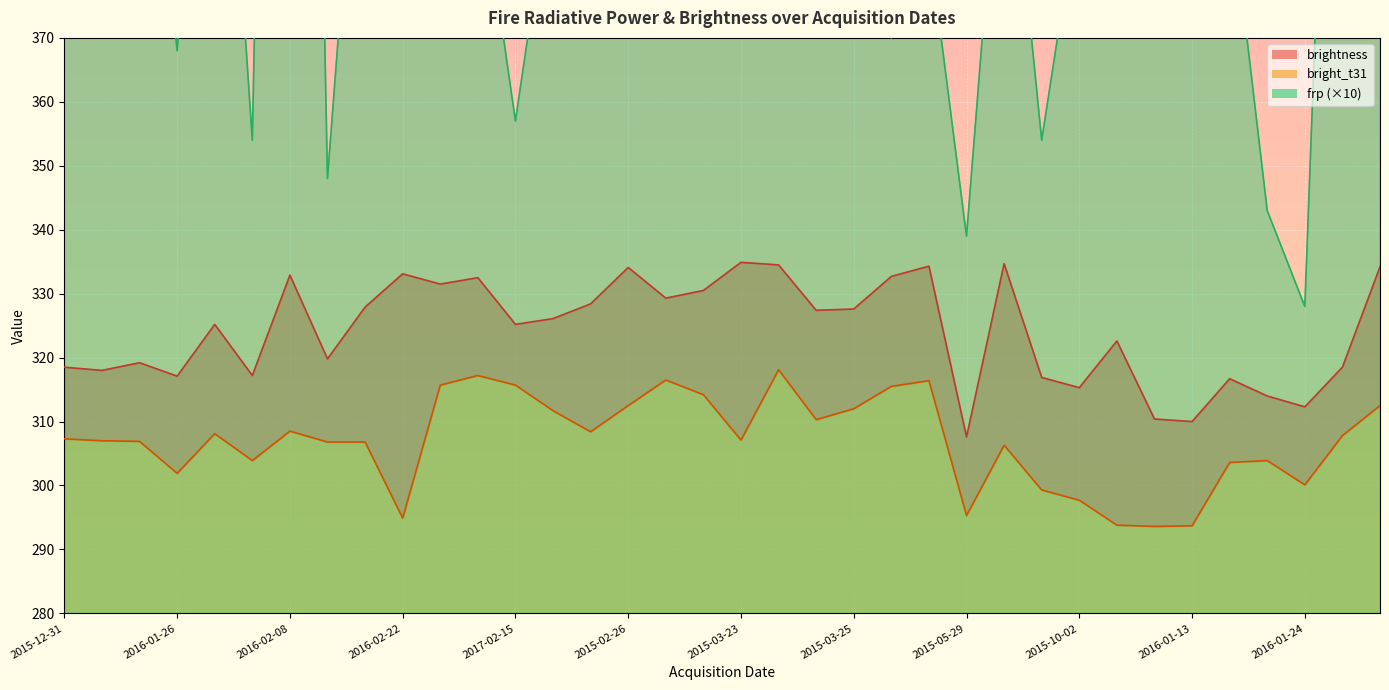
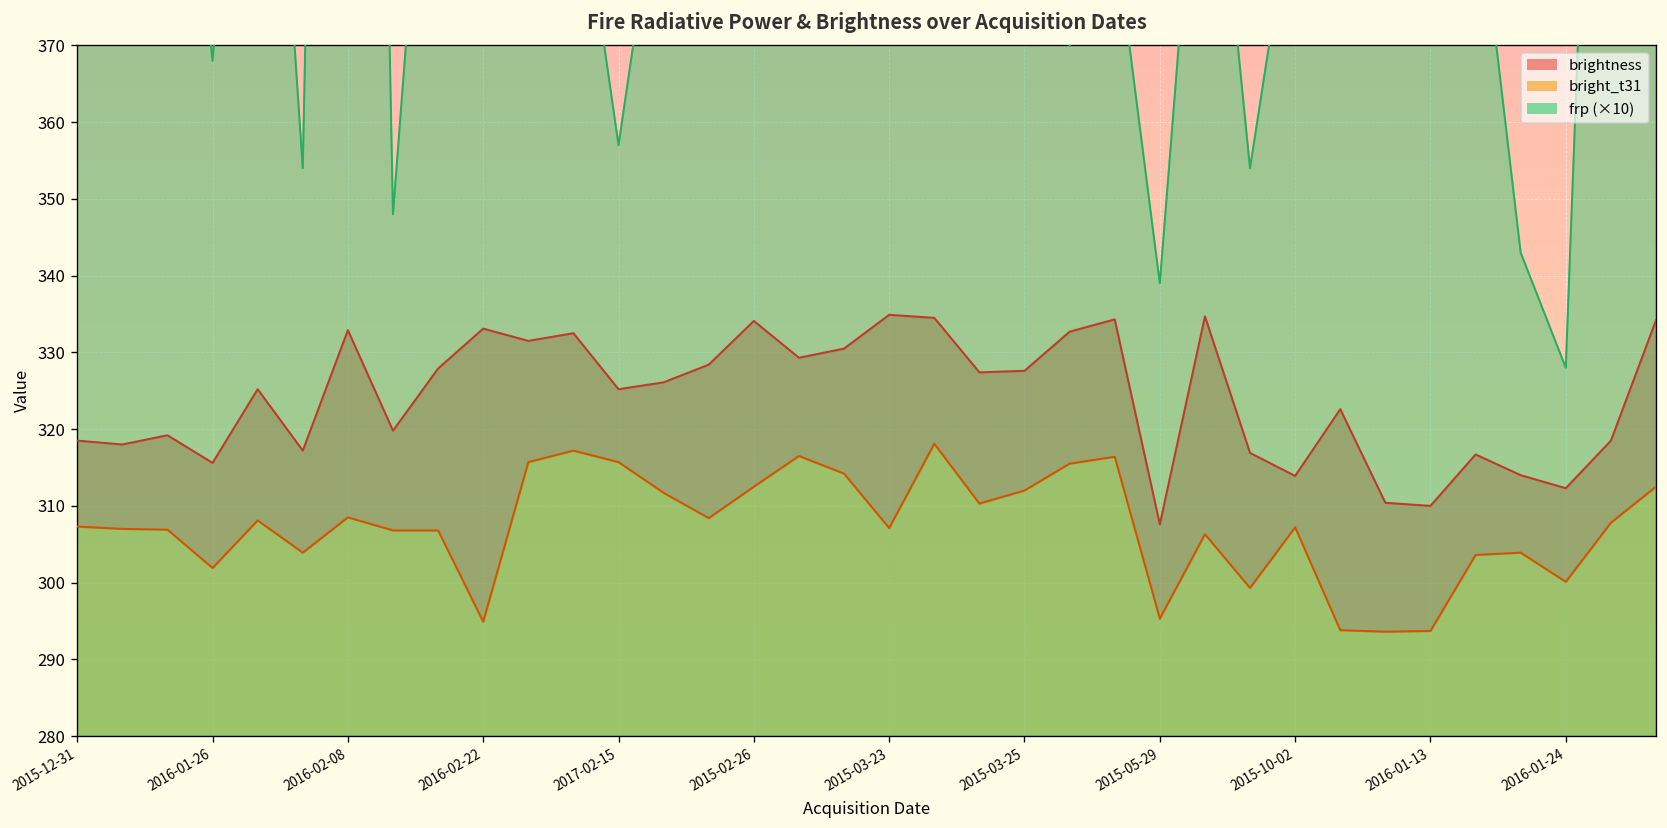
brightness, 2016-01-26: 317 -> 316
brightness, 2015-10-02: 315 -> 314
bright_t31, 2015-10-02: 298 -> 307
